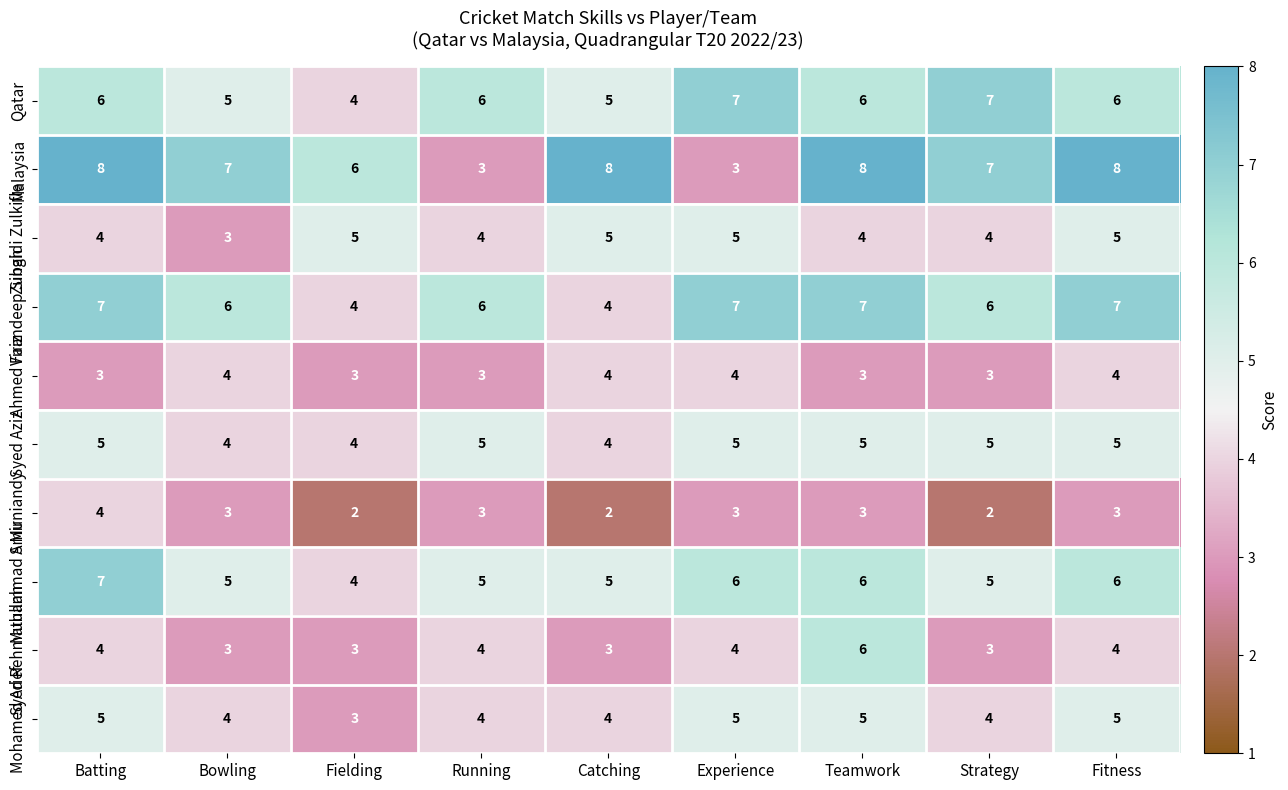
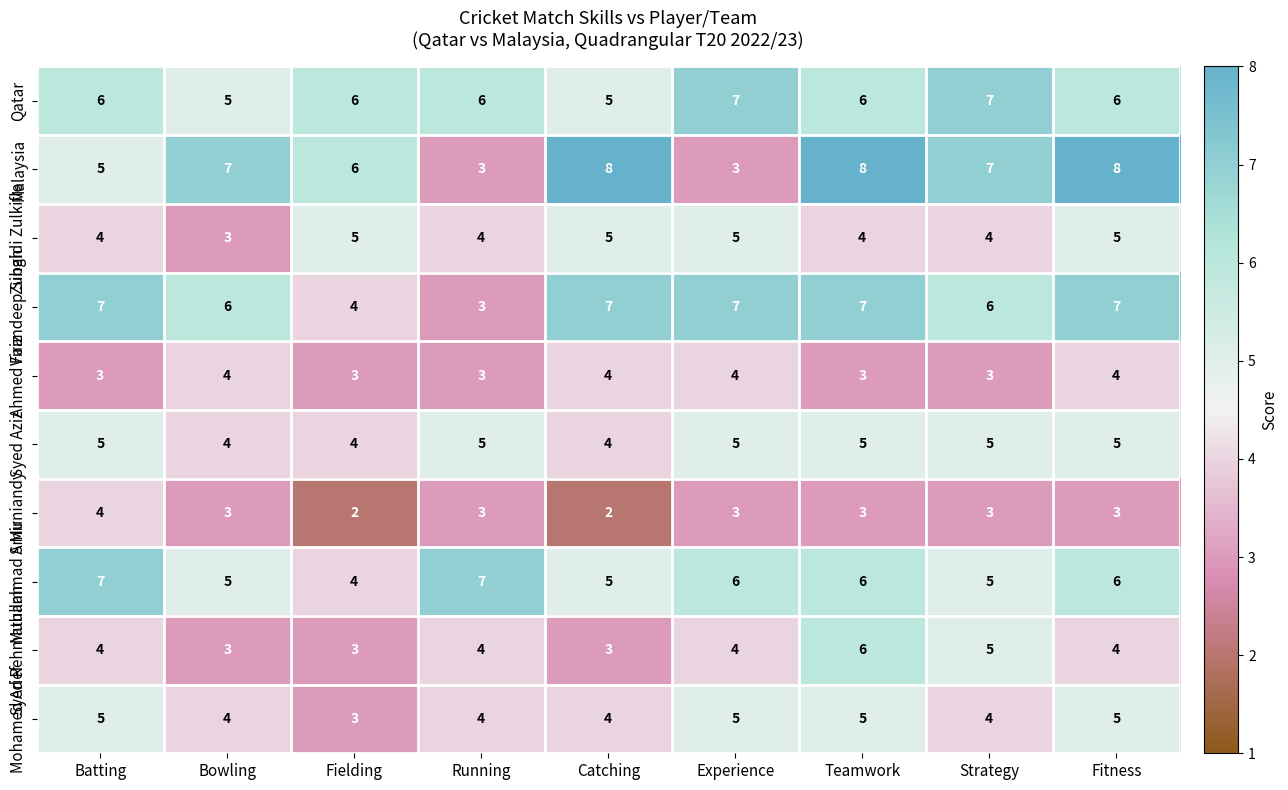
Qatar, Fielding: 4 -> 6
Malaysia, Batting: 8 -> 5
Virandeep Singh, Running: 6 -> 3
Virandeep Singh, Catching: 4 -> 7
S Muniandy, Strategy: 2 -> 3
Muhammad Amir, Running: 5 -> 7
Syed Rehmatullah, Strategy: 3 -> 5
